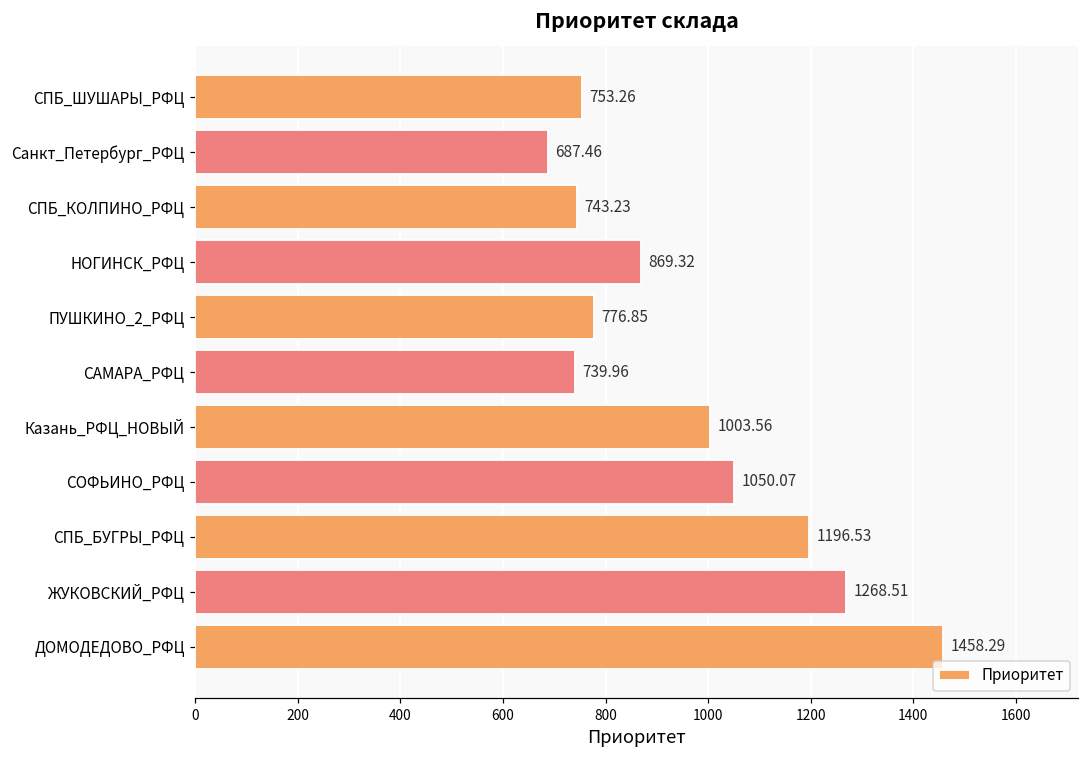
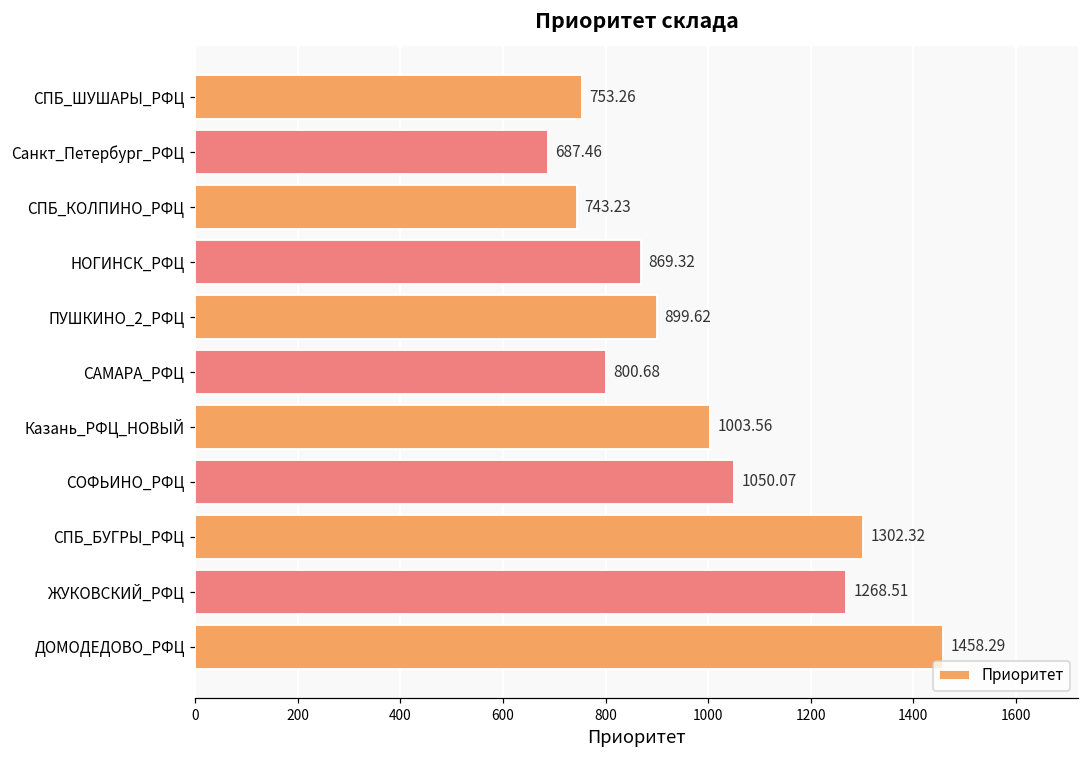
ПУШКИНО_2_РФЦ: 776.85 -> 899.62
САМАРА_РФЦ: 739.96 -> 800.68
СПБ_БУГРЫ_РФЦ: 1196.53 -> 1302.32
